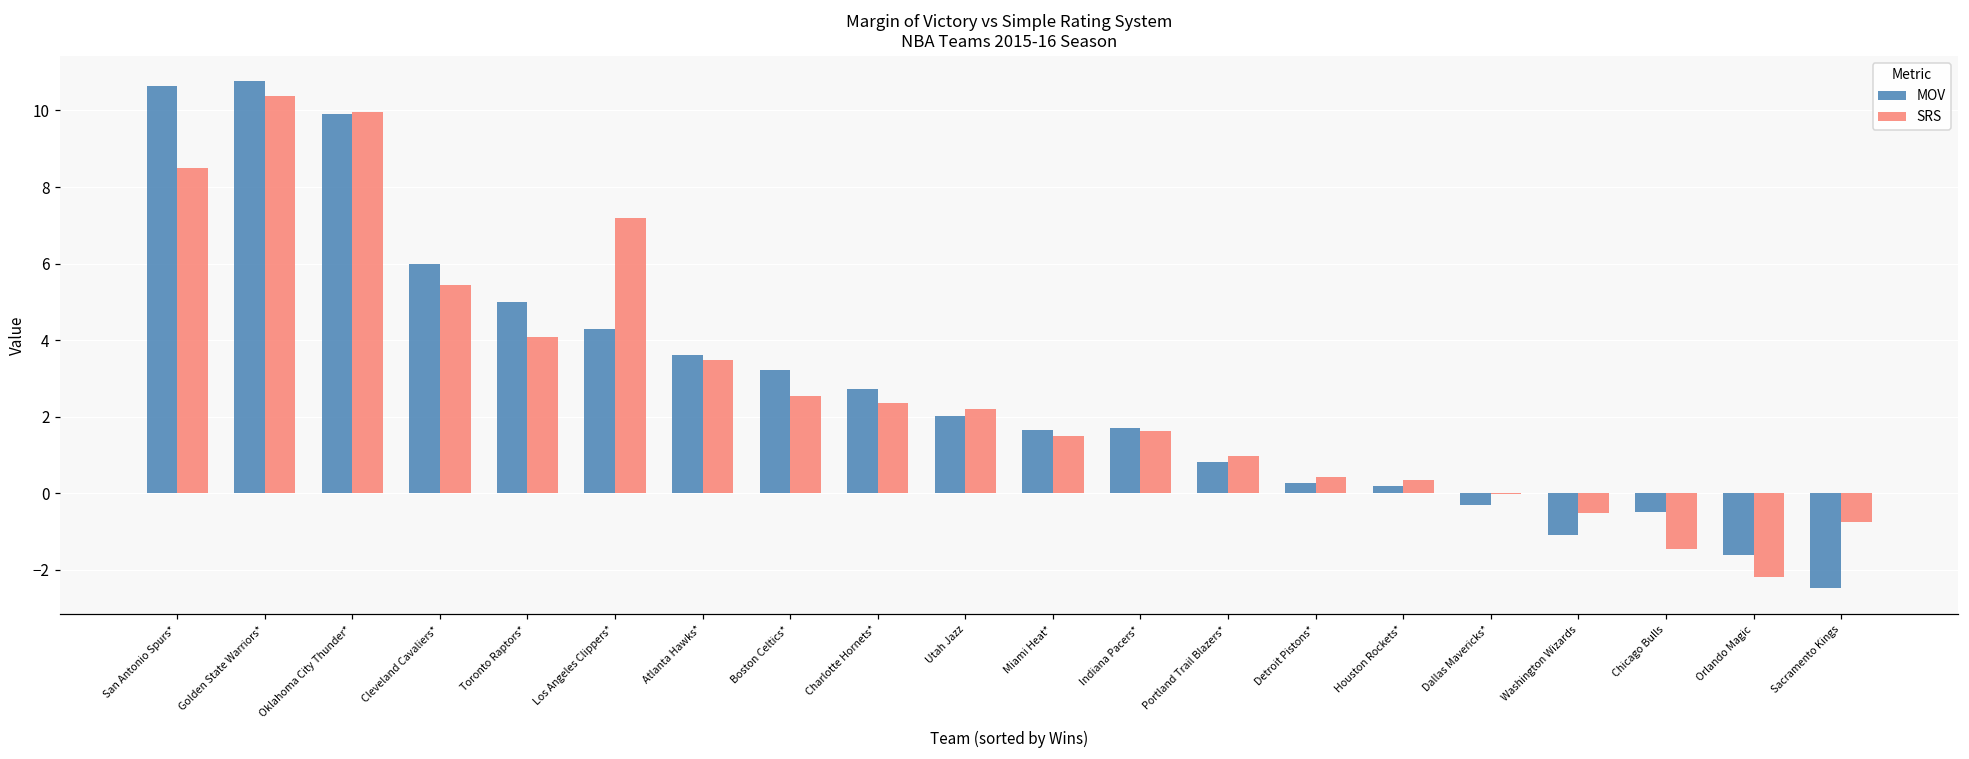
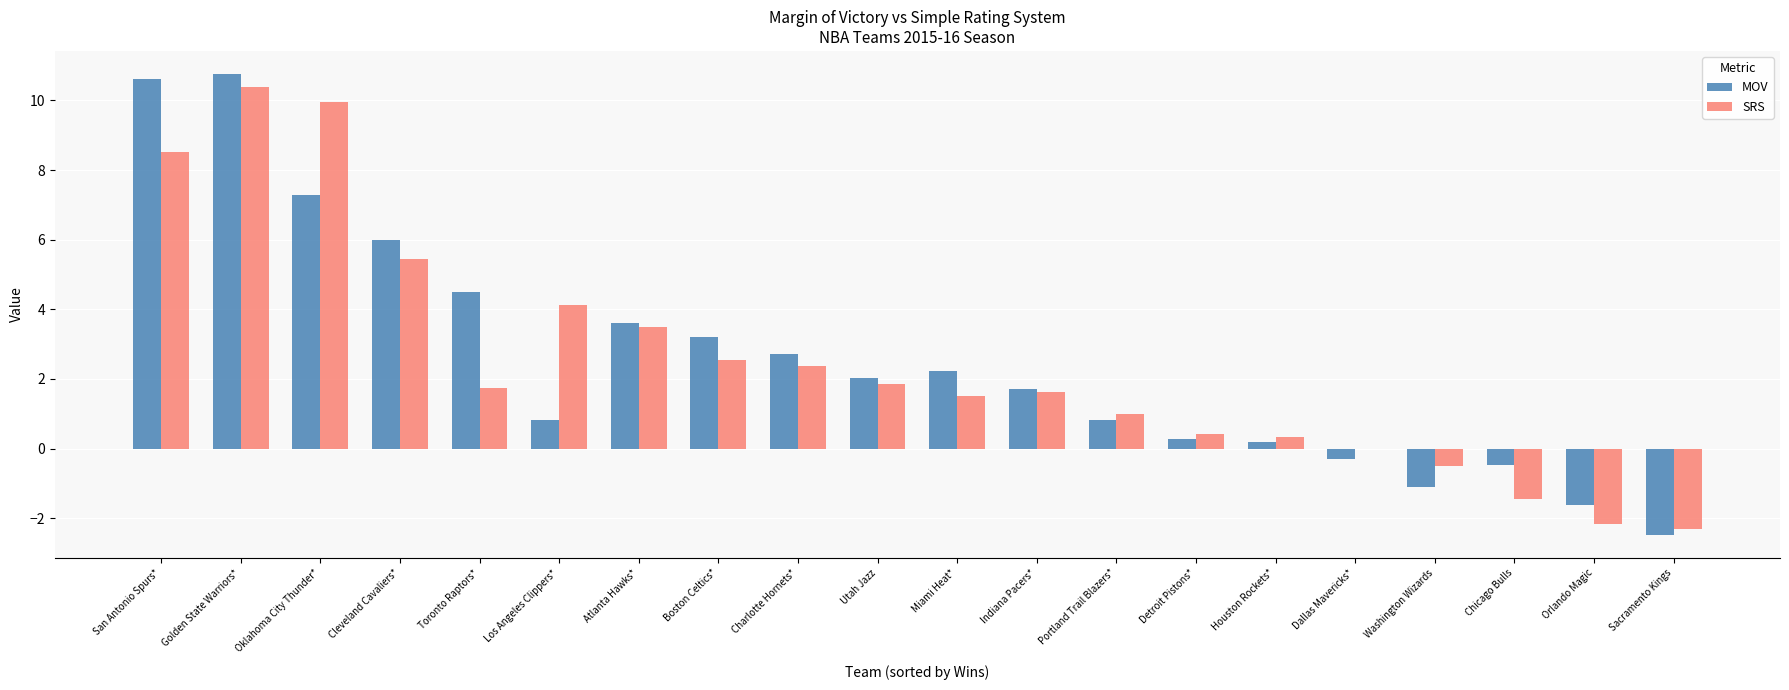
MOV, Oklahoma City Thunder*: 9.9 -> 7.3
MOV, Toronto Raptors*: 5.0 -> 4.5
SRS, Toronto Raptors*: 4.1 -> 1.7
MOV, Los Angeles Clippers*: 4.3 -> 0.8
SRS, Los Angeles Clippers*: 7.2 -> 4.1
SRS, Utah Jazz: 2.2 -> 1.8
MOV, Miami Heat*: 1.7 -> 2.2
SRS, Sacramento Kings: -0.8 -> -2.3
